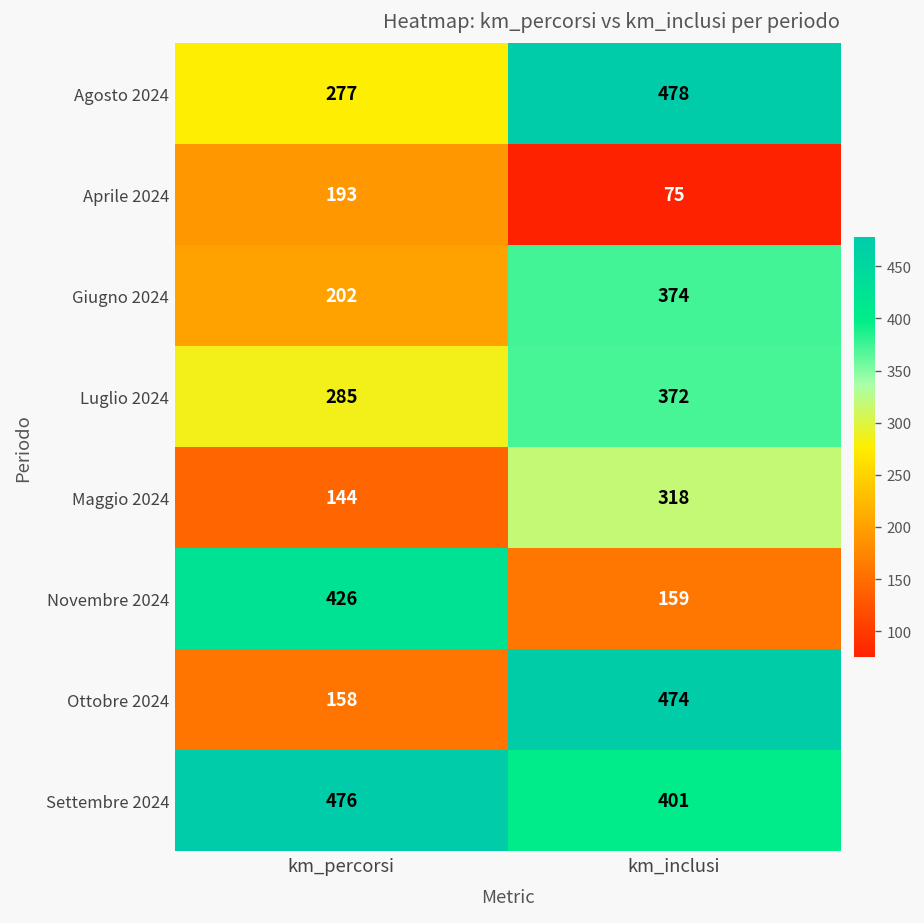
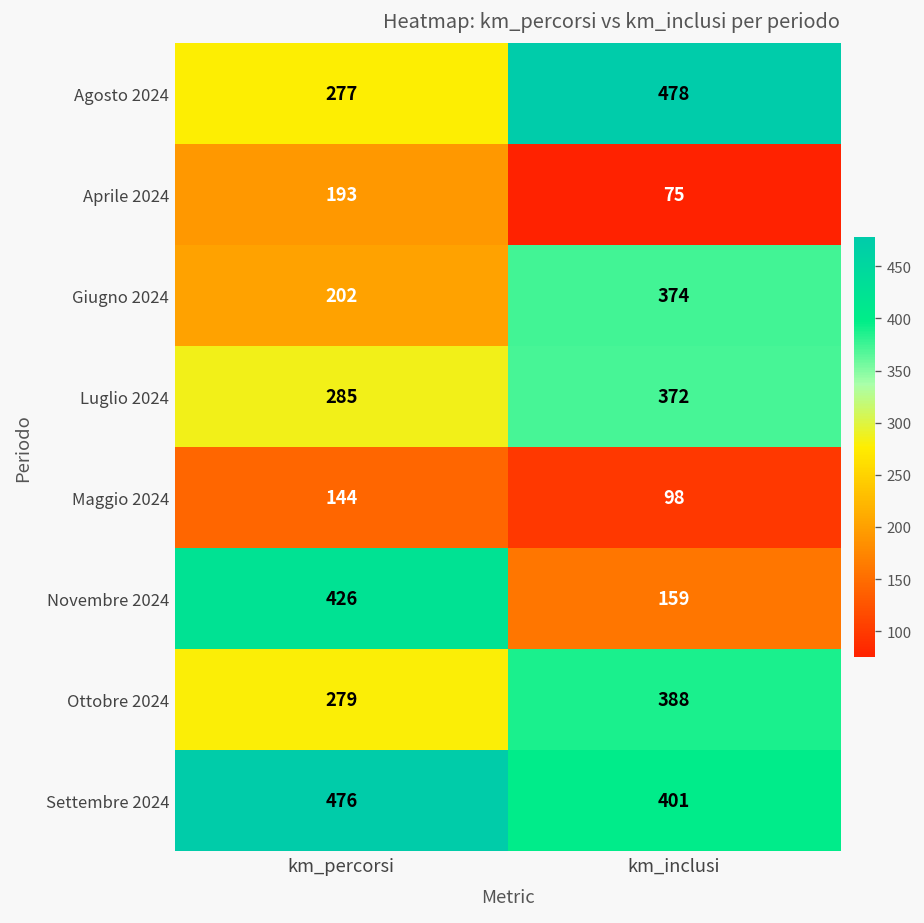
Maggio 2024, km_inclusi: 318 -> 98
Ottobre 2024, km_percorsi: 158 -> 279
Ottobre 2024, km_inclusi: 474 -> 388
